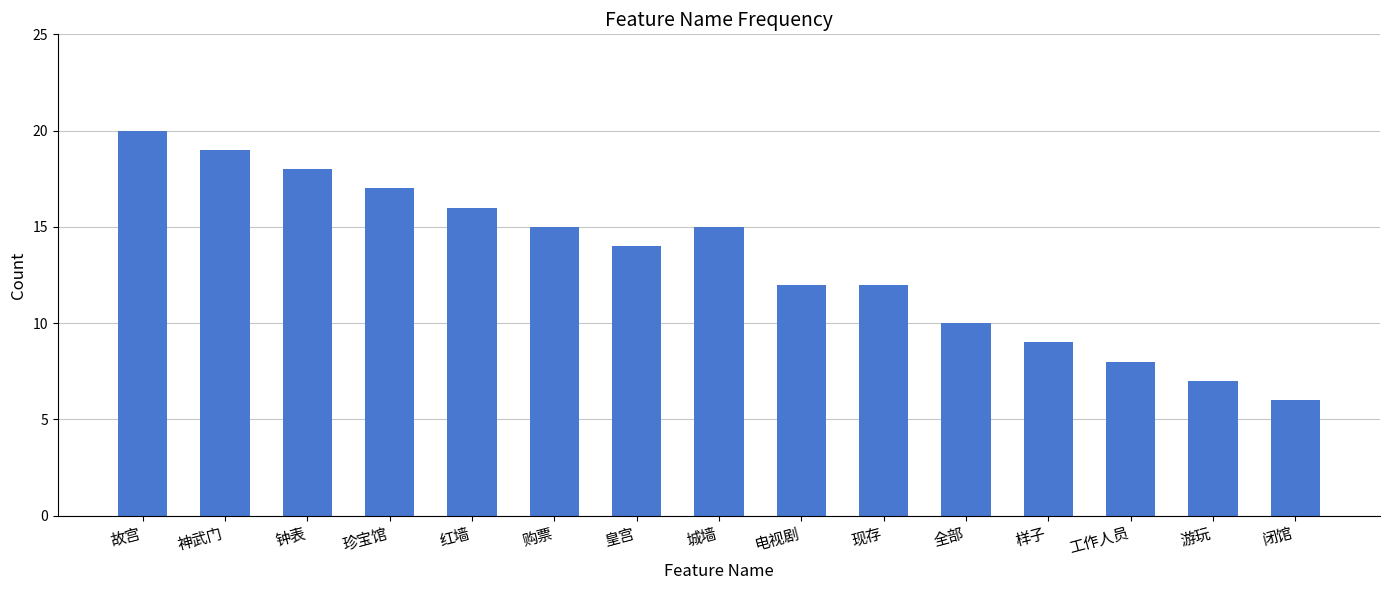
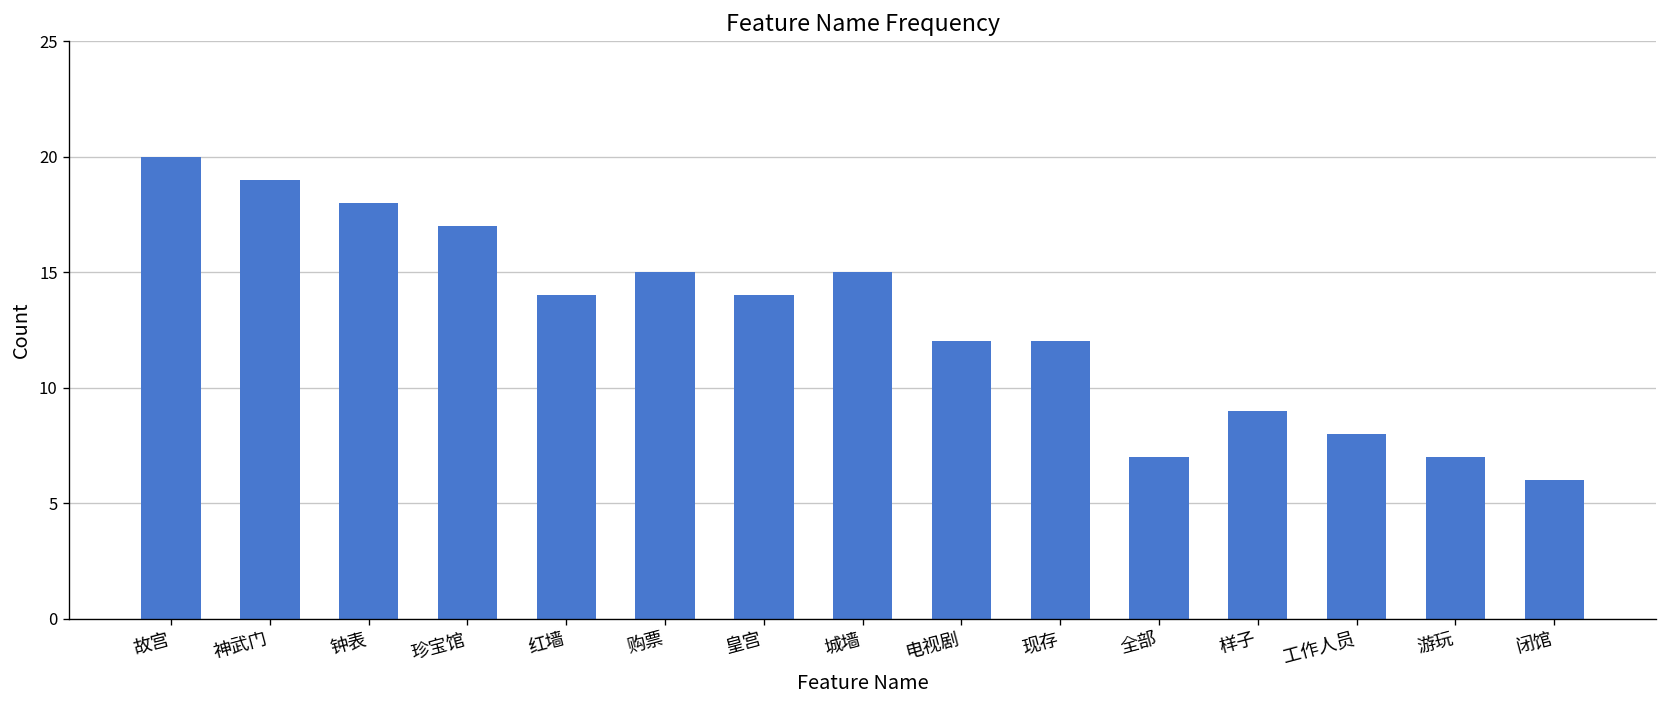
红墙: 16 -> 14
全部: 10 -> 7
